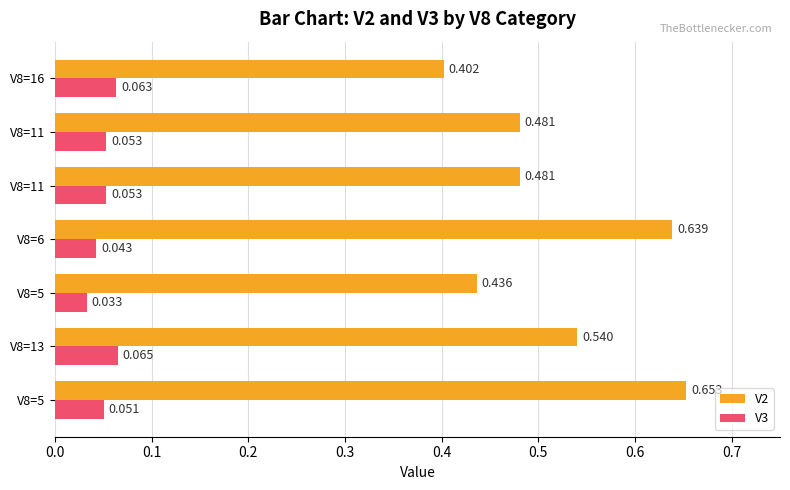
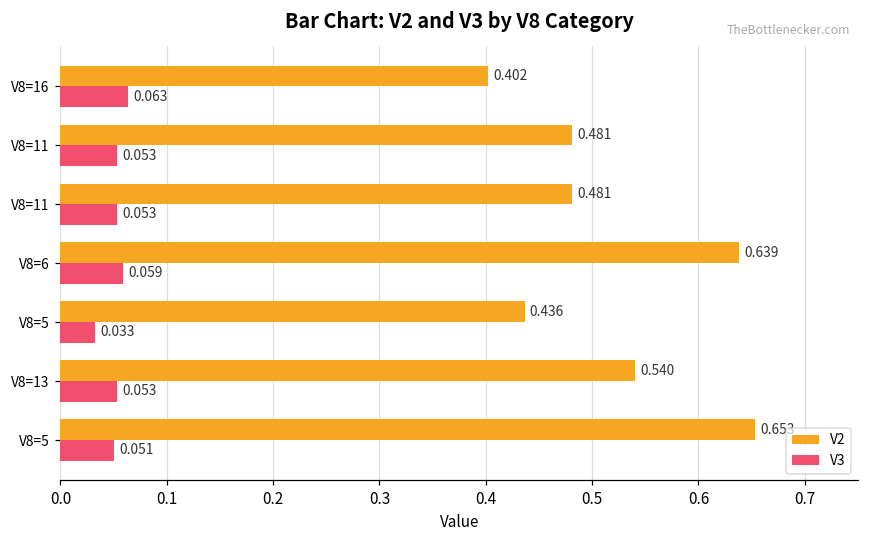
V3, V8=6: 0.043 -> 0.059
V3, V8=13: 0.065 -> 0.053
